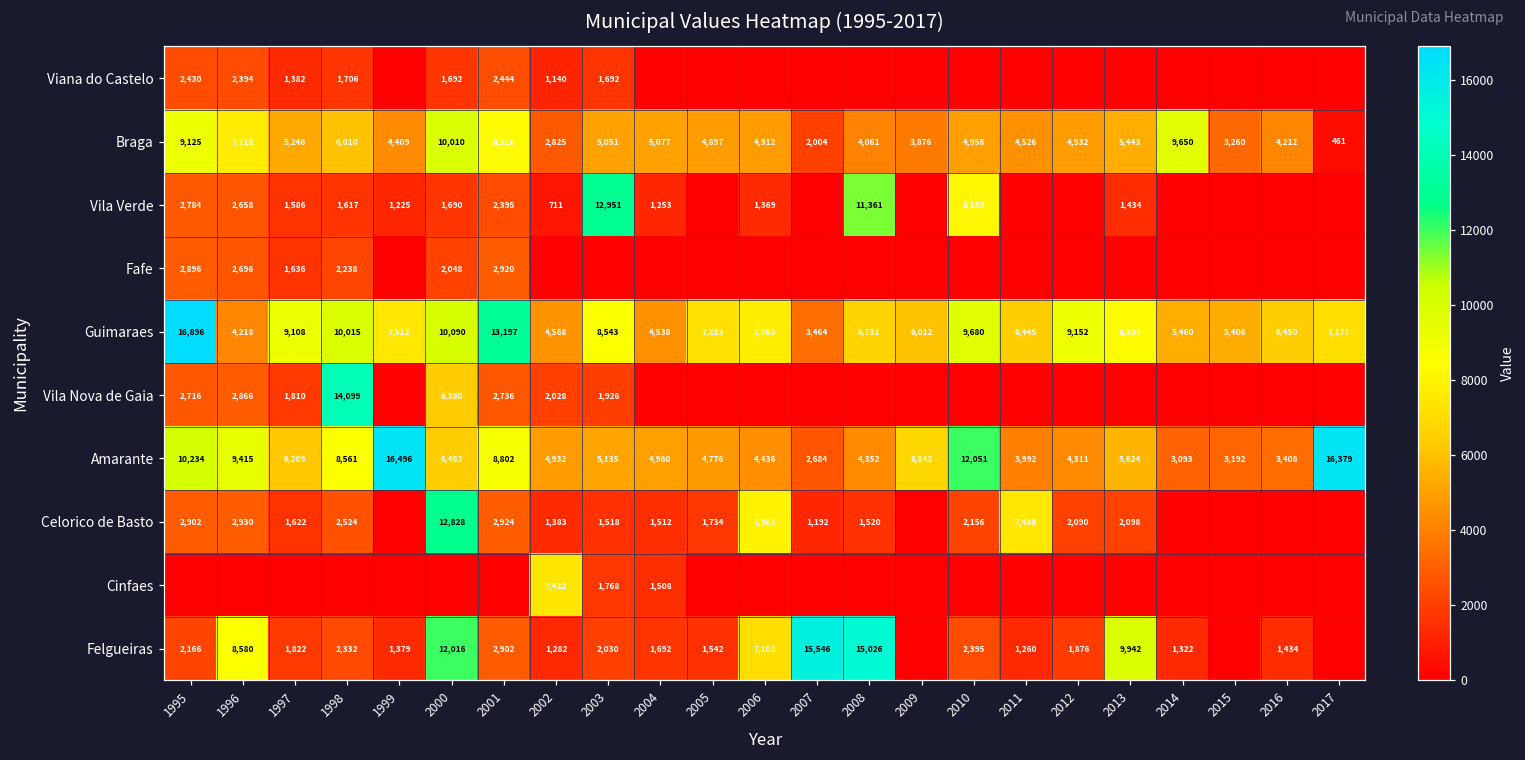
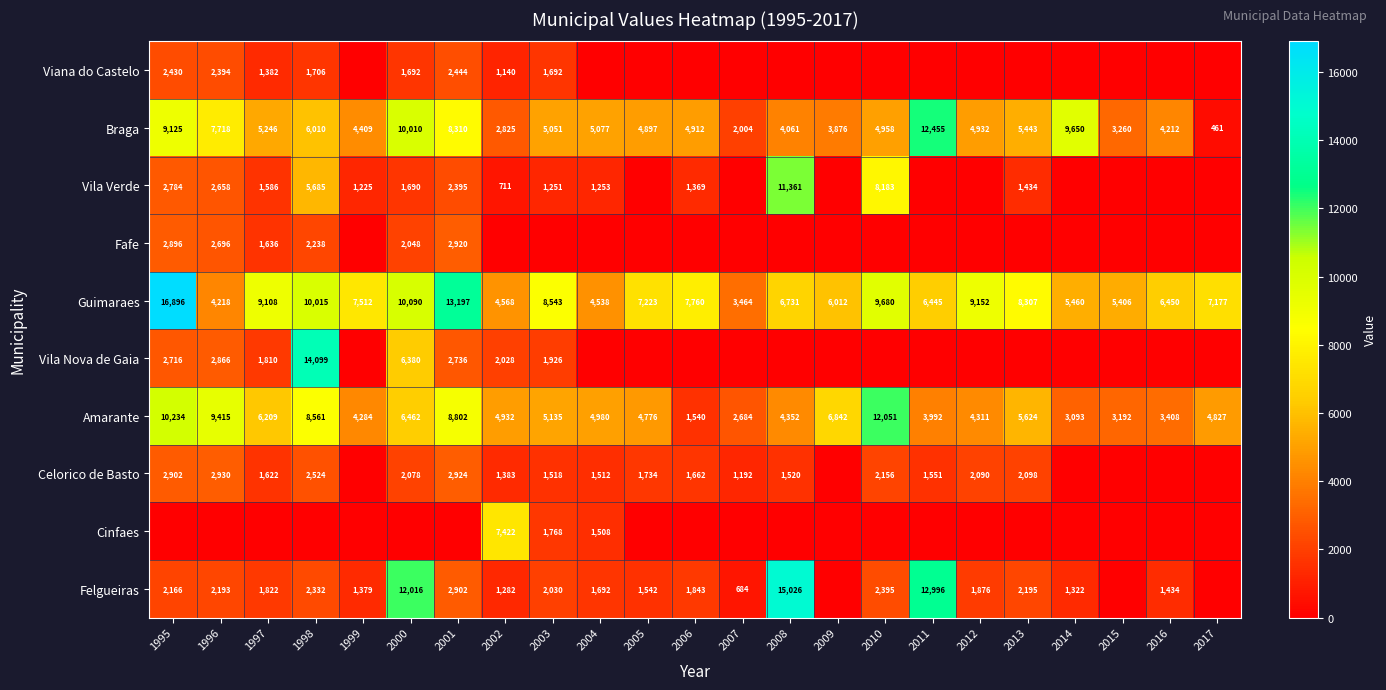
Braga, 2011: 4,526 -> 12,455
Vila Verde, 1998: 1,617 -> 5,685
Vila Verde, 2003: 12,951 -> 1,251
Amarante, 1999: 16,496 -> 4,284
Amarante, 2006: 4,436 -> 1,540
Amarante, 2017: 16,379 -> 4,827
Celorico de Basto, 2000: 12,828 -> 2,078
Celorico de Basto, 2006: 7,969 -> 1,662
Celorico de Basto, 2011: 7,488 -> 1,551
Felgueiras, 1996: 8,580 -> 2,193
Felgueiras, 2006: 7,101 -> 1,843
Felgueiras, 2007: 15,546 -> 684
Felgueiras, 2011: 1,260 -> 12,996
Felgueiras, 2013: 9,942 -> 2,195
